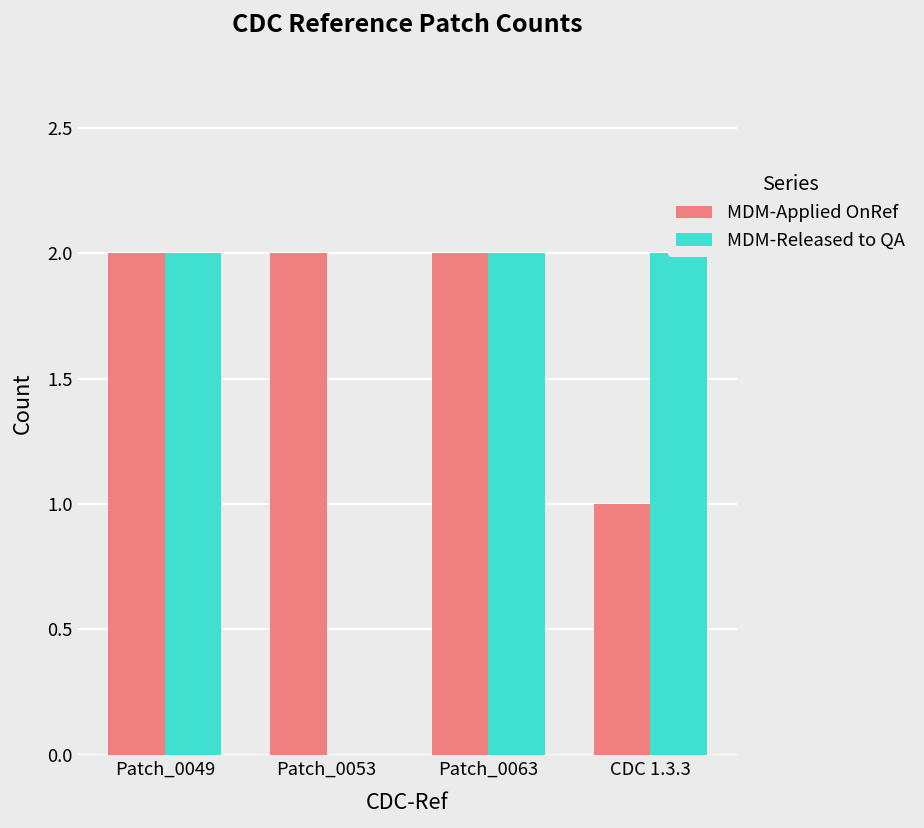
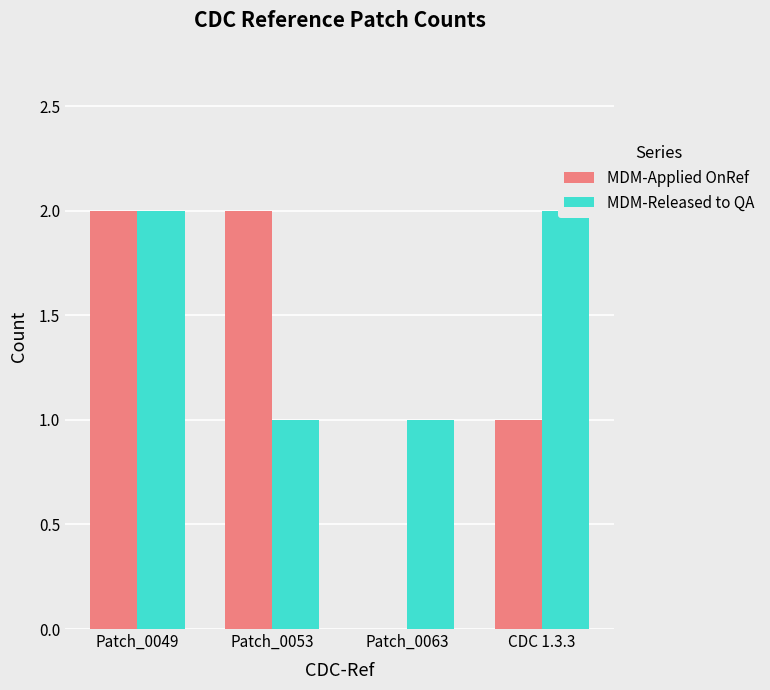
MDM-Released to QA, Patch_0053: 0 -> 1
MDM-Applied OnRef, Patch_0063: 2 -> 0
MDM-Released to QA, Patch_0063: 2 -> 1
